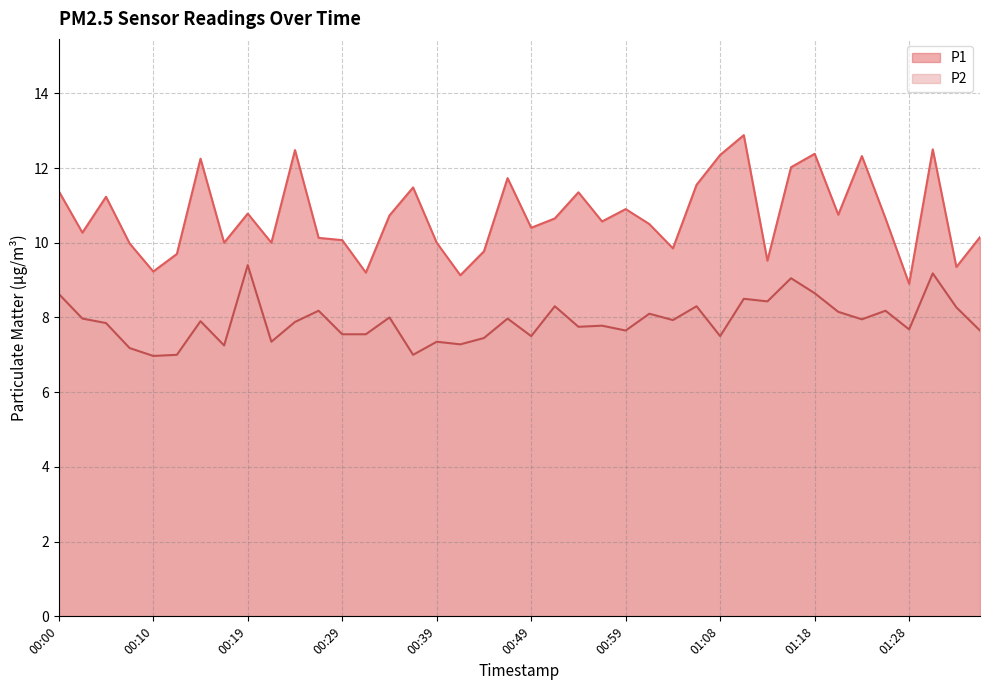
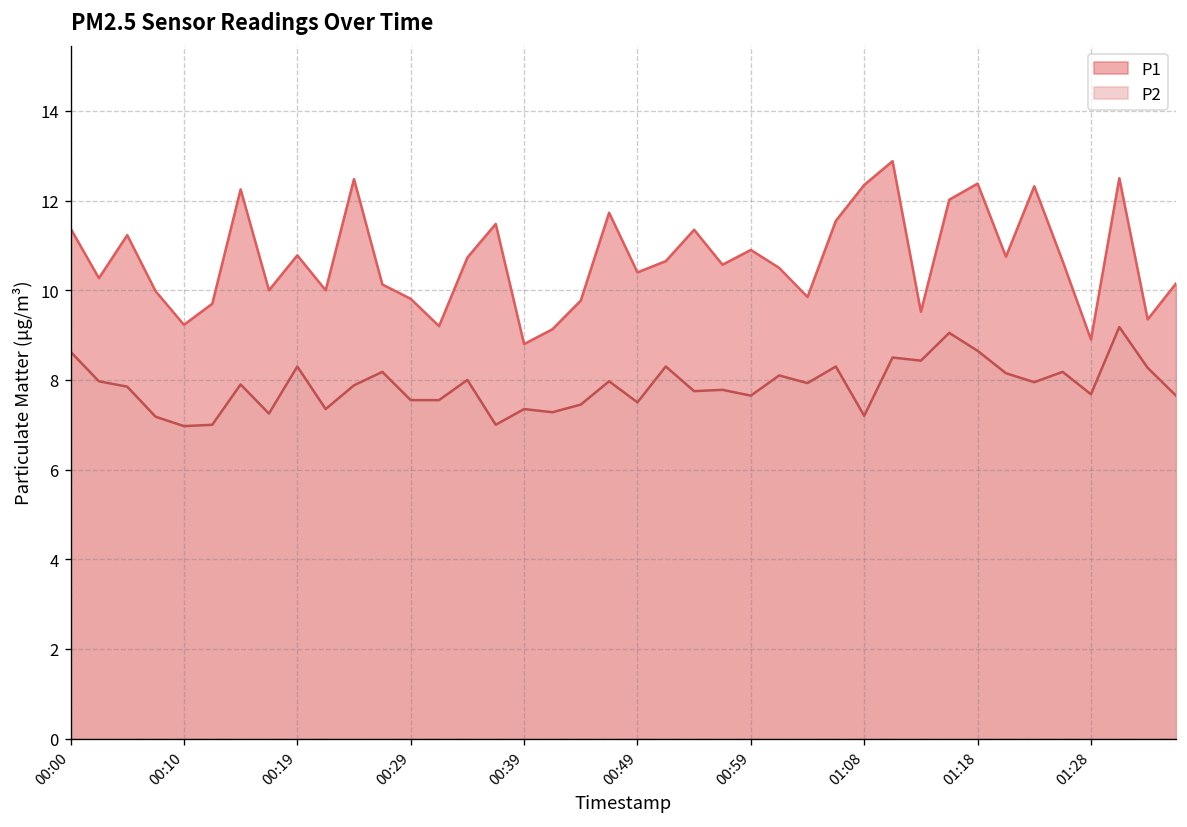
P2, 00:19: 9.4 -> 8.3
P1, 00:29: 10.1 -> 9.8
P1, 00:39: 10.0 -> 8.8
P2, 01:08: 7.5 -> 7.2
